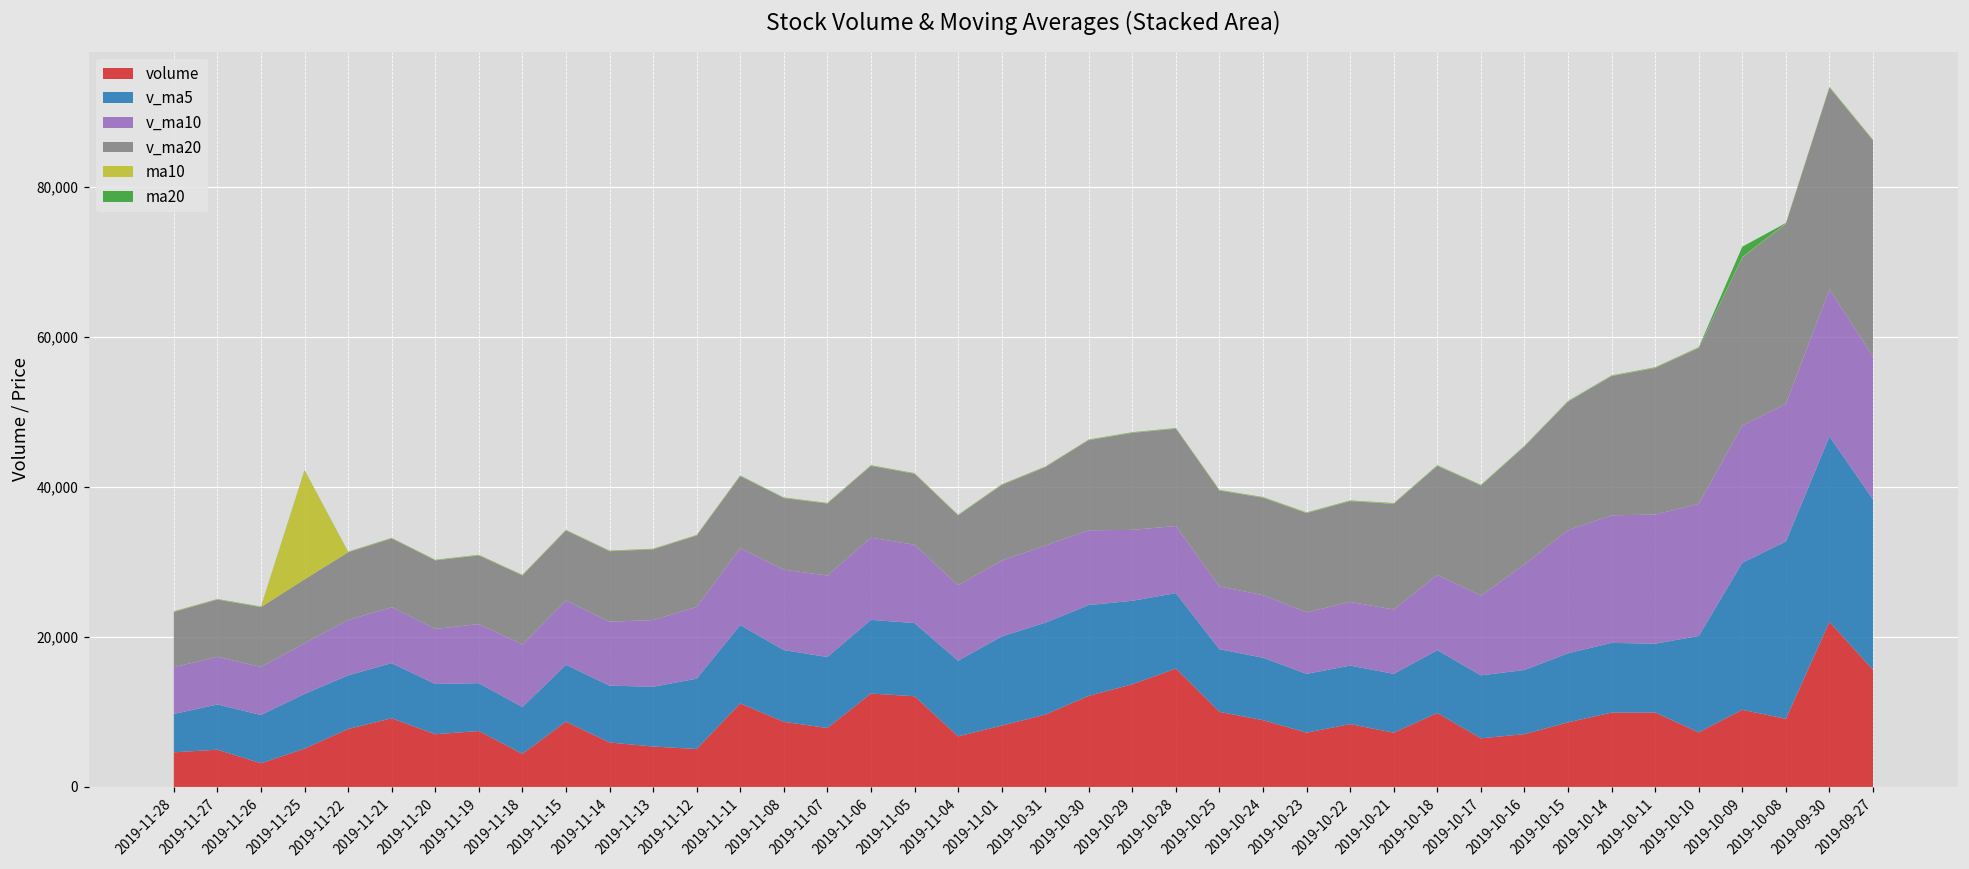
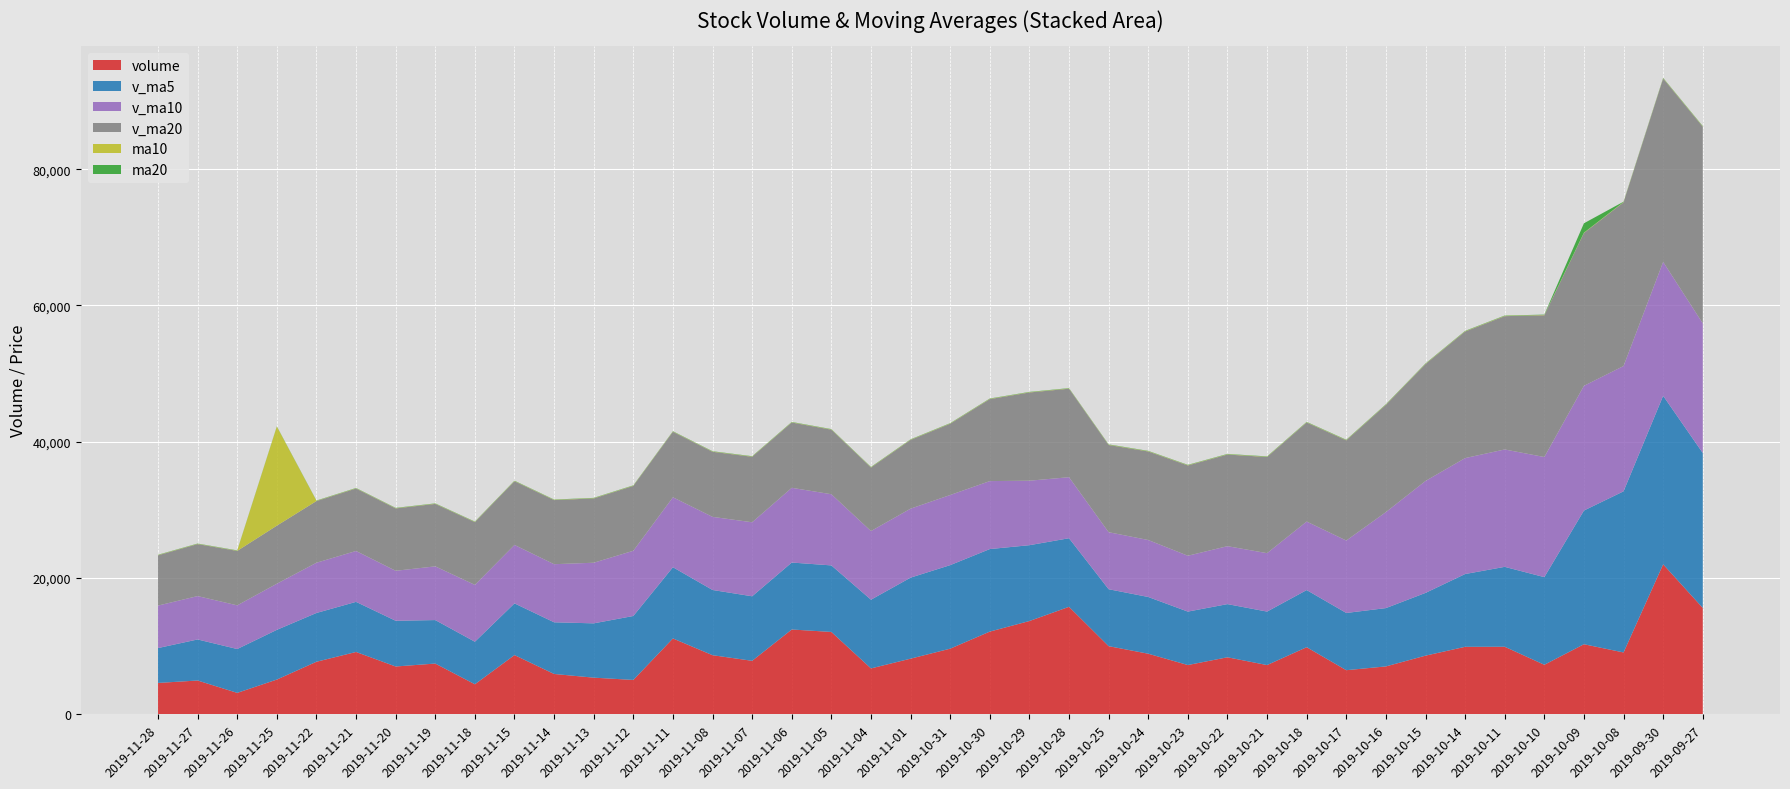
v_ma5, 2019-10-14: 9,000 -> 11,000
v_ma5, 2019-10-11: 9,000 -> 12,000
